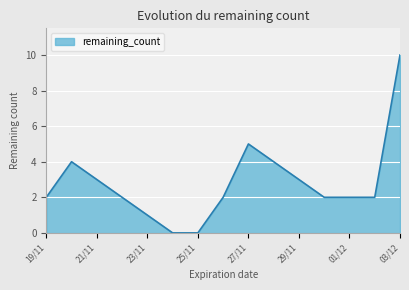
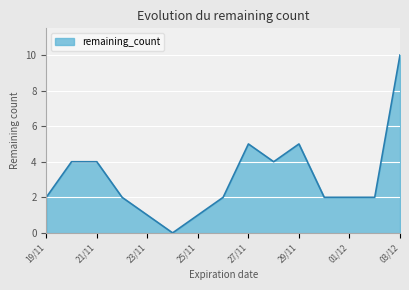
21/11: 3 -> 4
25/11: 0 -> 1
29/11: 3 -> 5
